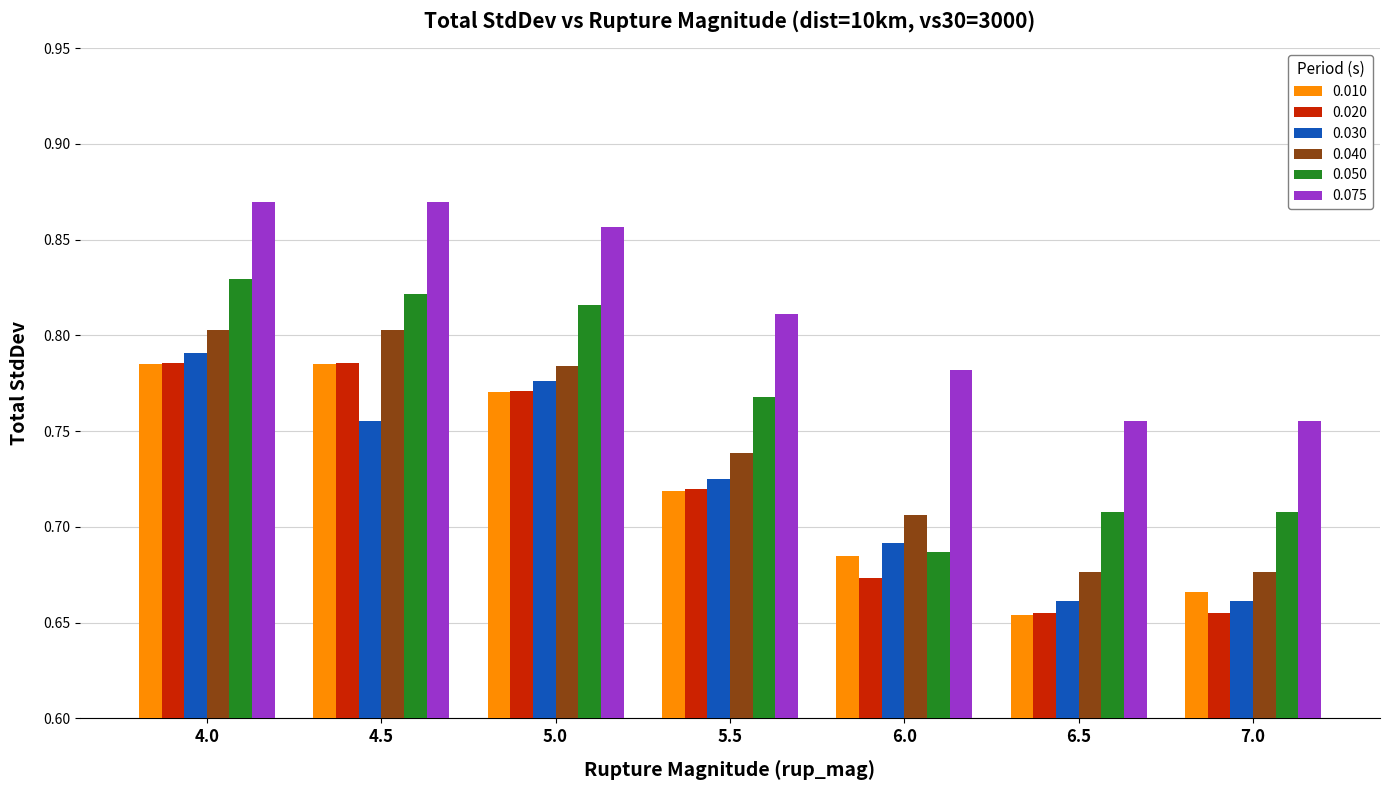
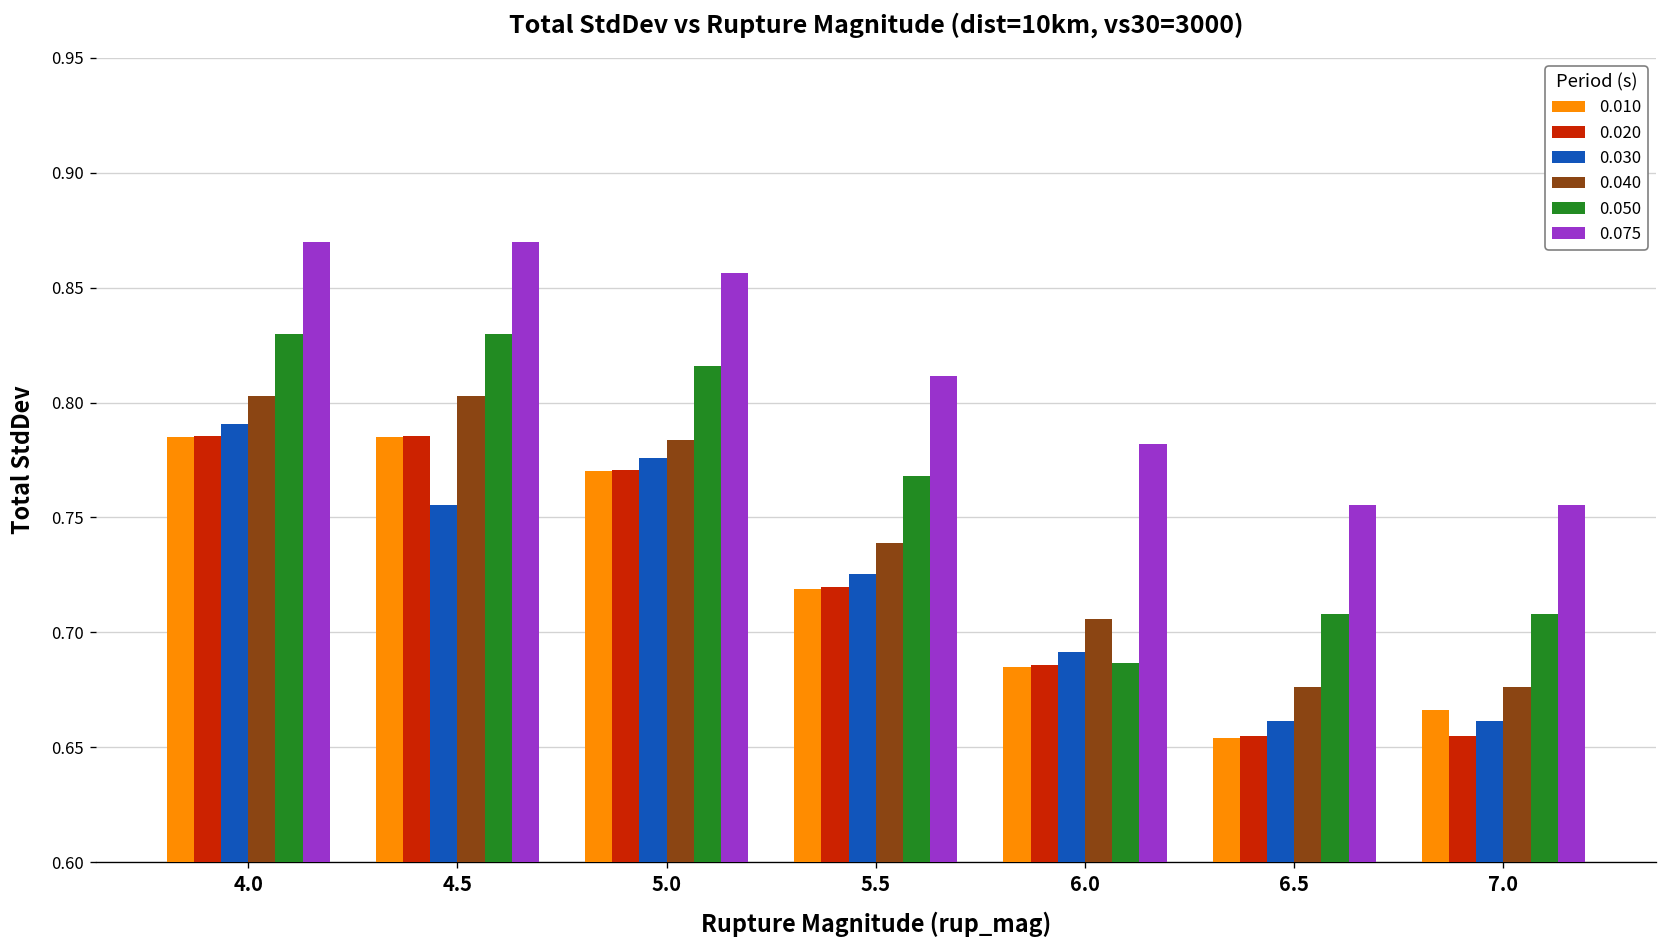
0.050, 4.5: 0.822 -> 0.830
0.020, 6.0: 0.674 -> 0.686
